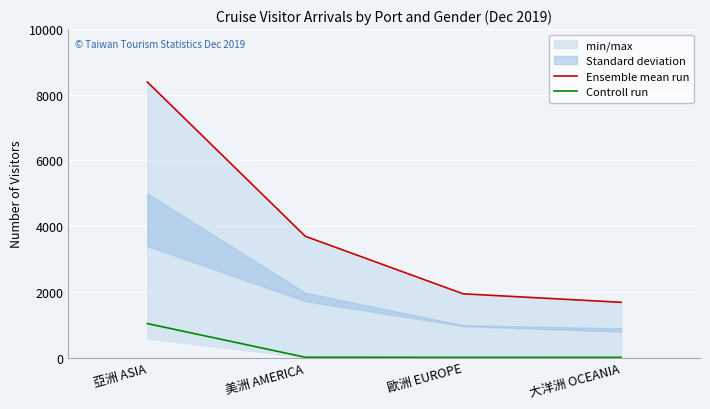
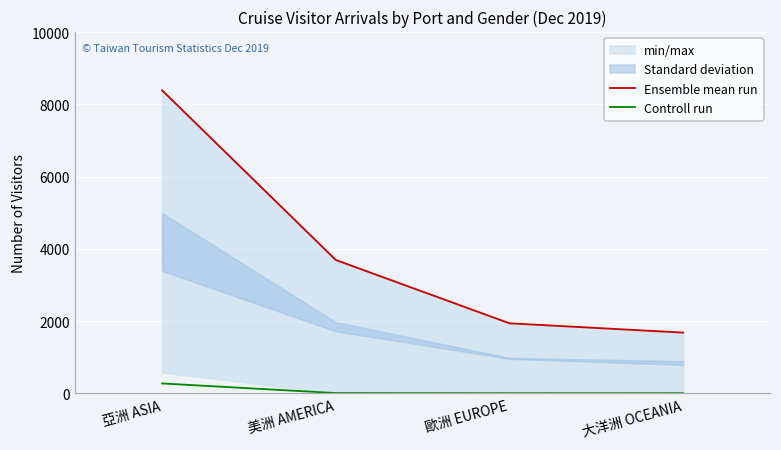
Controll run, 亞洲 ASIA: 1000 -> 300
